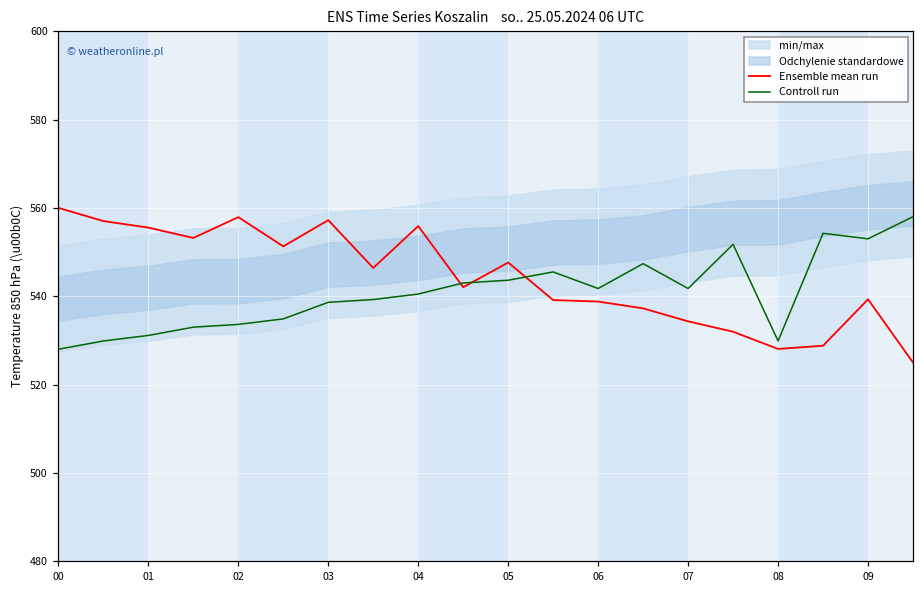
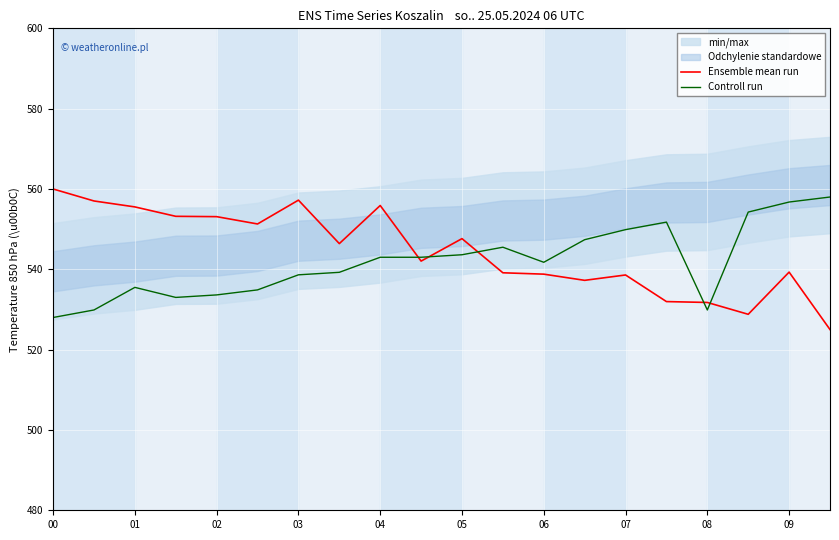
Controll run, 01: 531 -> 536
Ensemble mean run, 02: 558 -> 553
Controll run, 04: 541 -> 543
Ensemble mean run, 07: 534 -> 539
Controll run, 07: 542 -> 550
Ensemble mean run, 08: 528 -> 532
Controll run, 09: 553 -> 557
